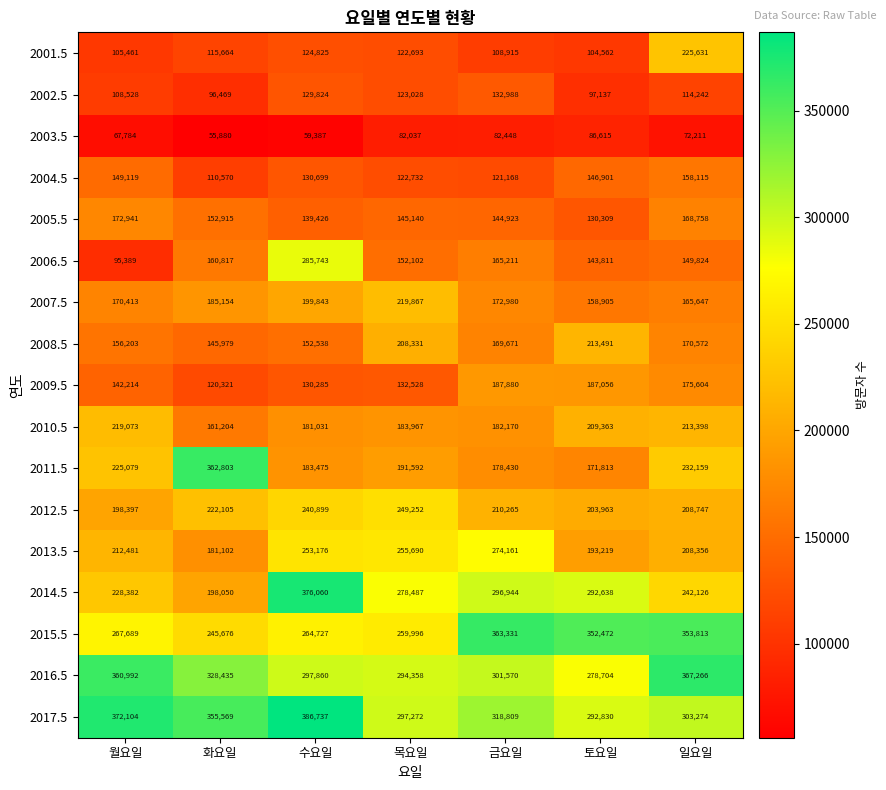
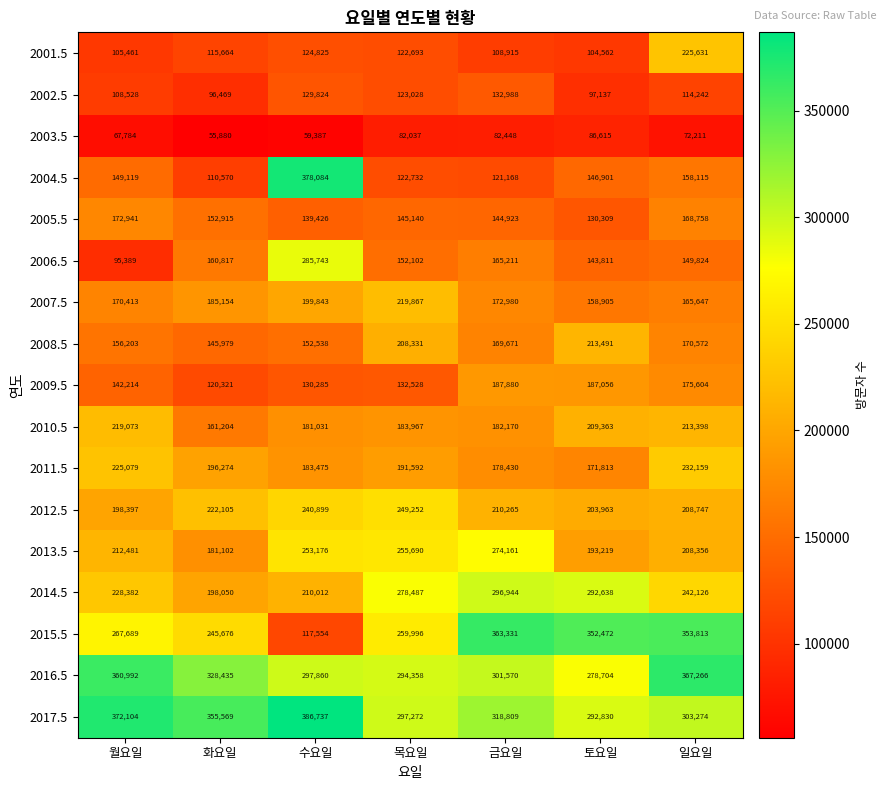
2004.5, 수요일: 130,699 -> 378,084
2011.5, 화요일: 362,803 -> 196,274
2014.5, 수요일: 376,060 -> 210,012
2015.5, 수요일: 264,727 -> 117,554
